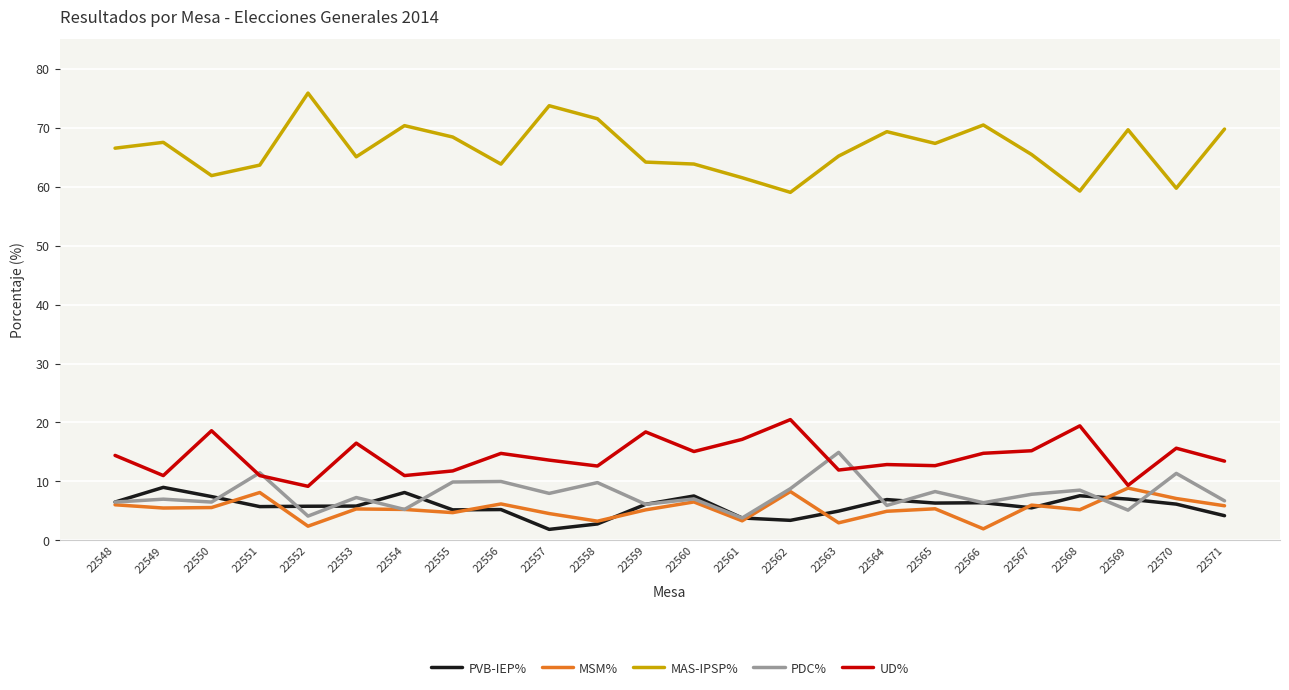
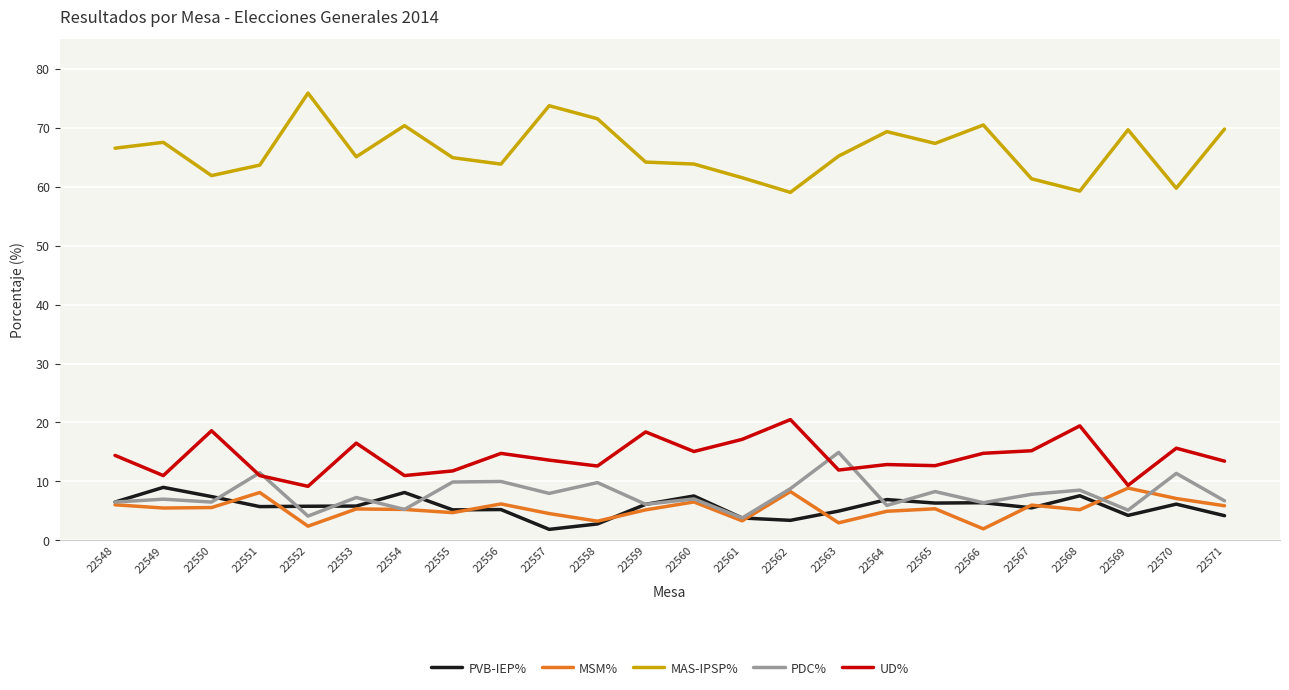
MAS-IPSP%, 22555: 68 -> 65
MAS-IPSP%, 22567: 65 -> 61
PVB-IEP%, 22569: 7 -> 4
